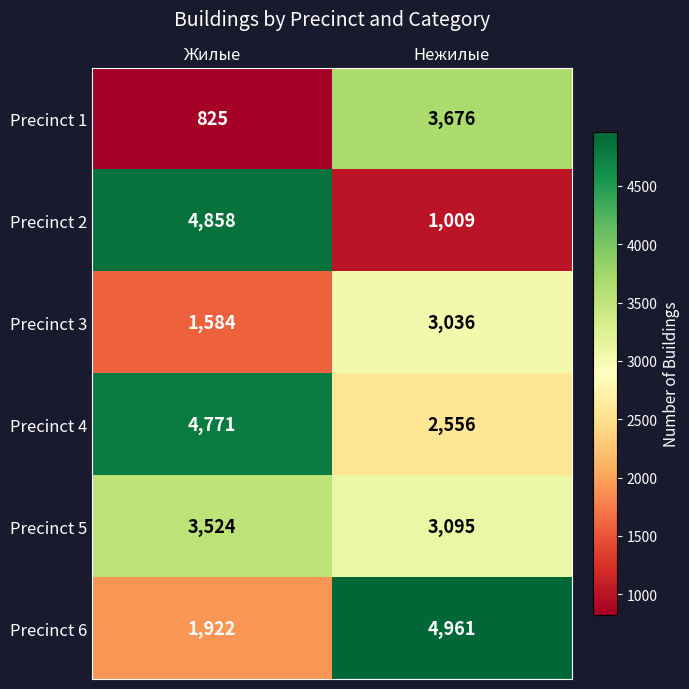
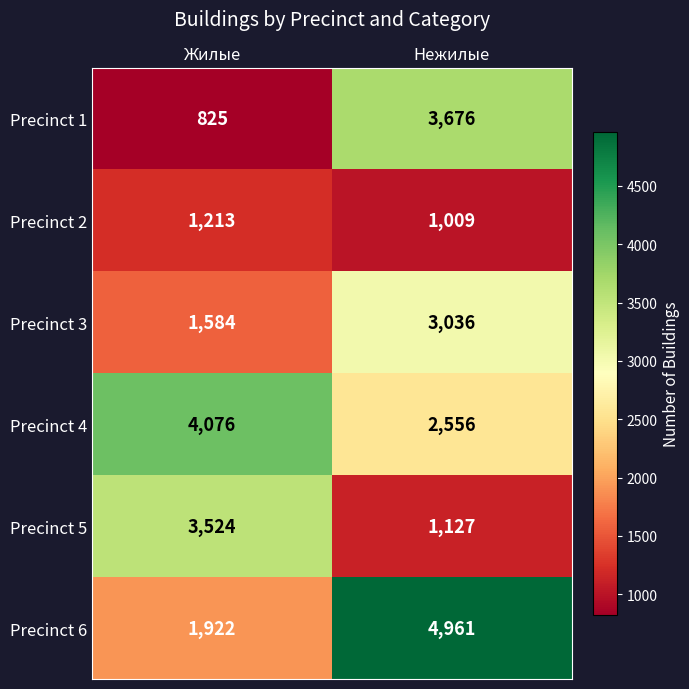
Precinct 2, Жилые: 4,858 -> 1,213
Precinct 4, Жилые: 4,771 -> 4,076
Precinct 5, Нежилые: 3,095 -> 1,127
